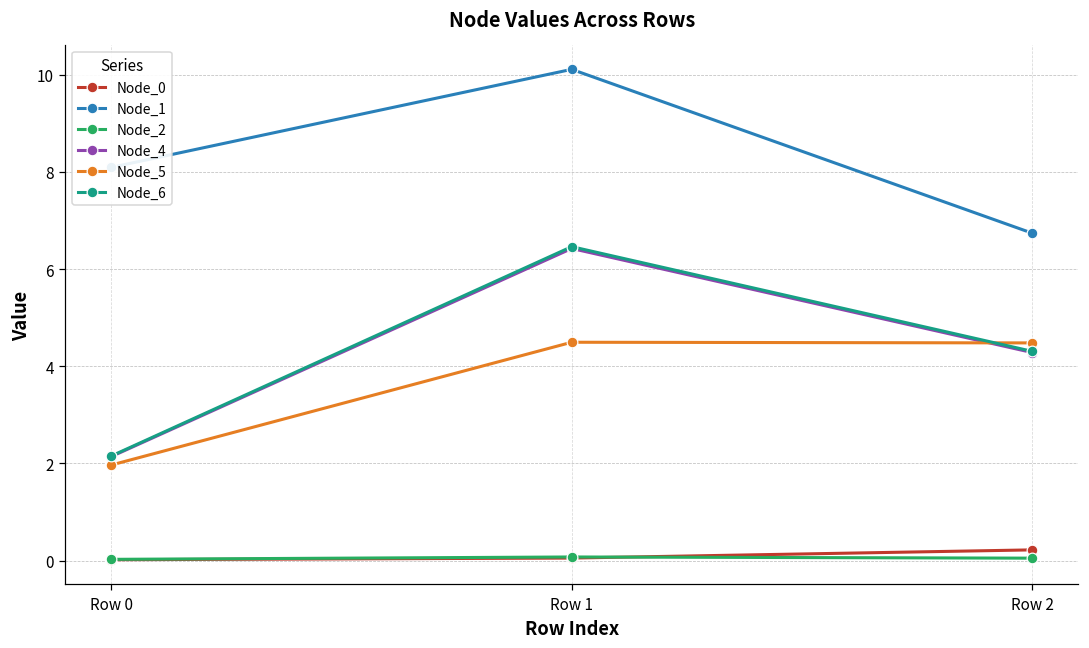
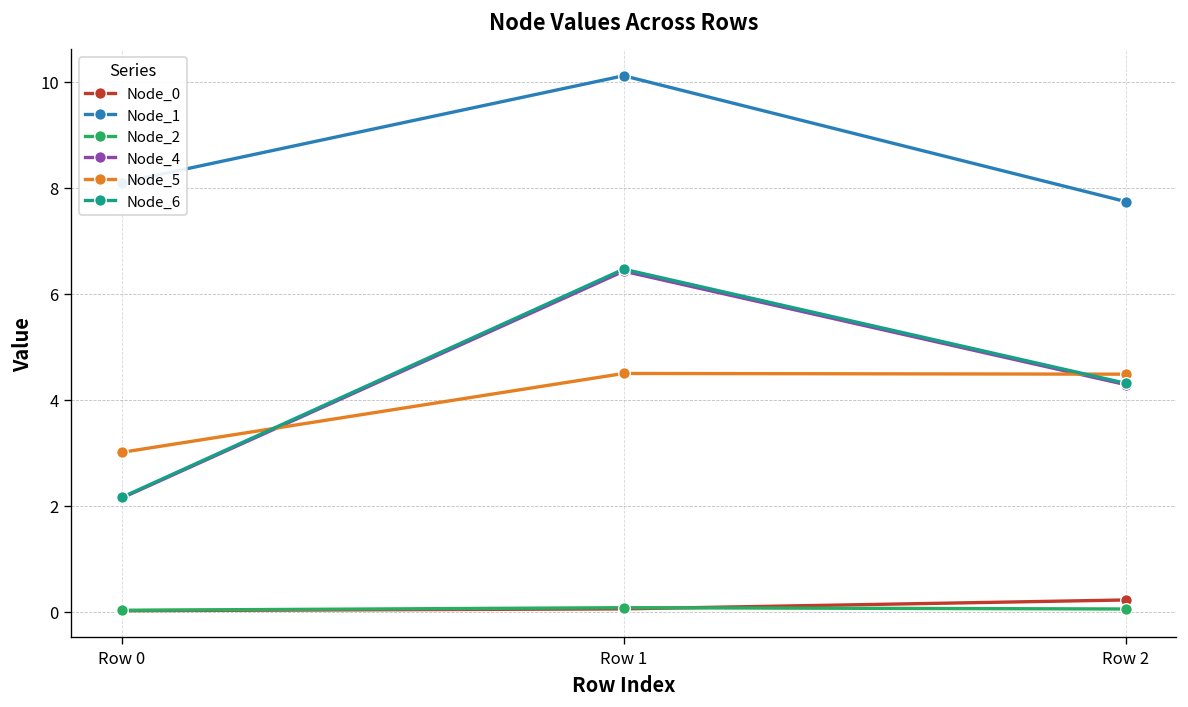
Node_5, Row 0: 2.0 -> 3.0
Node_1, Row 2: 6.7 -> 7.7
